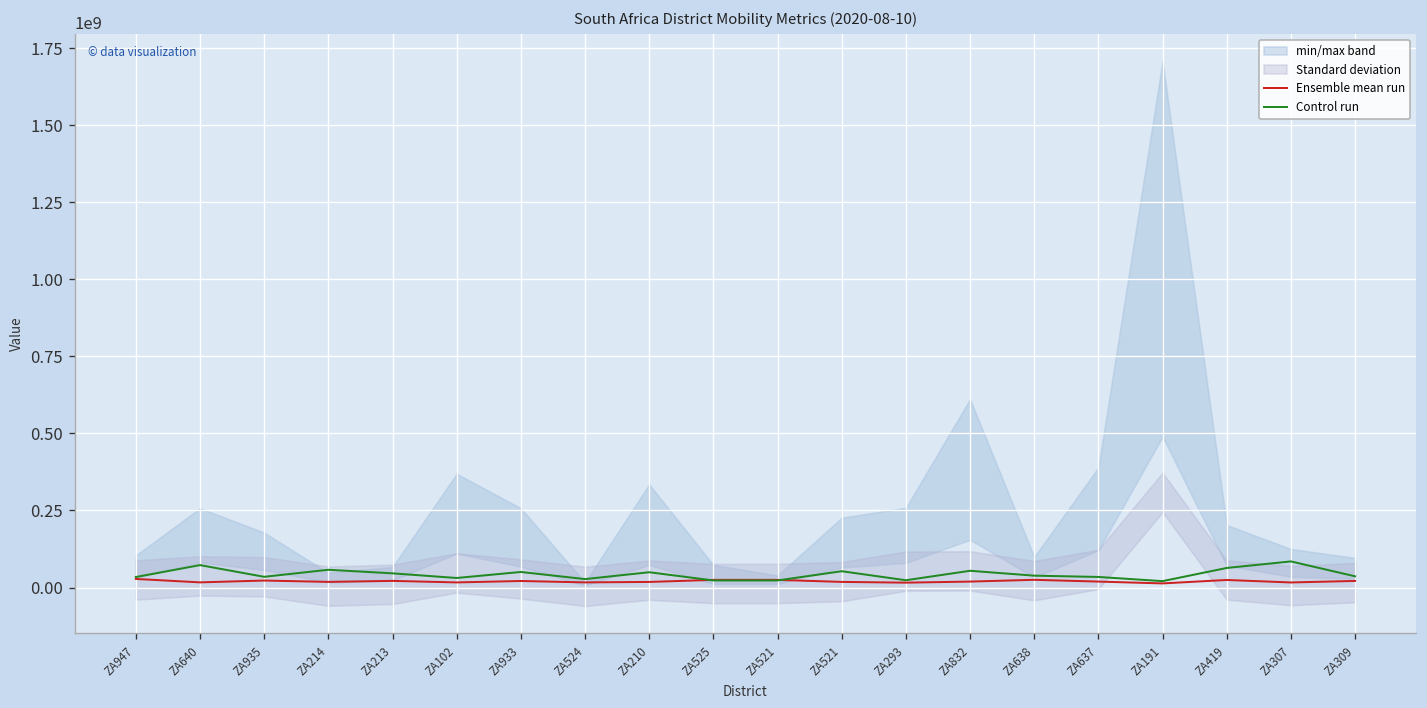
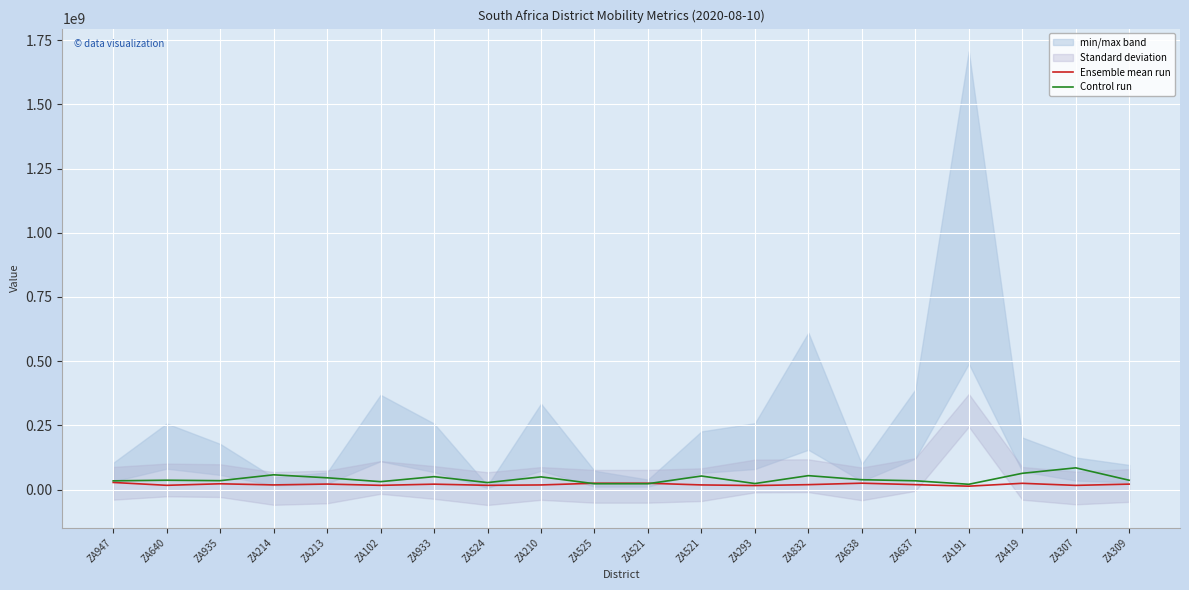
Control run, ZA640: 70000000 -> 40000000
